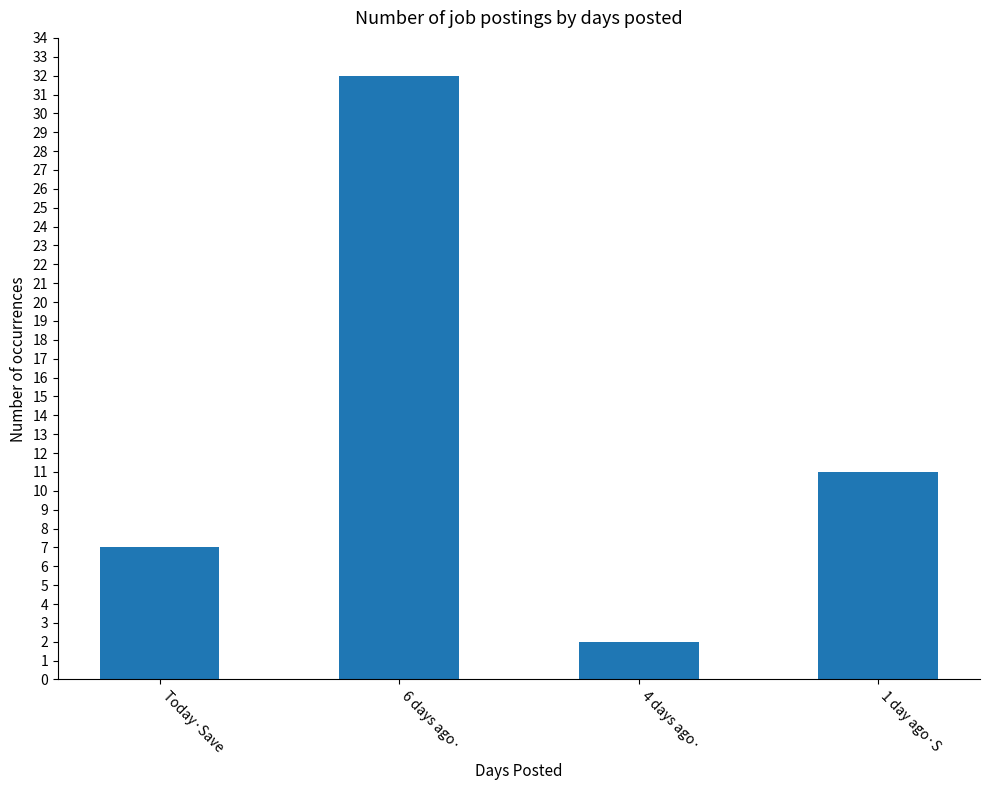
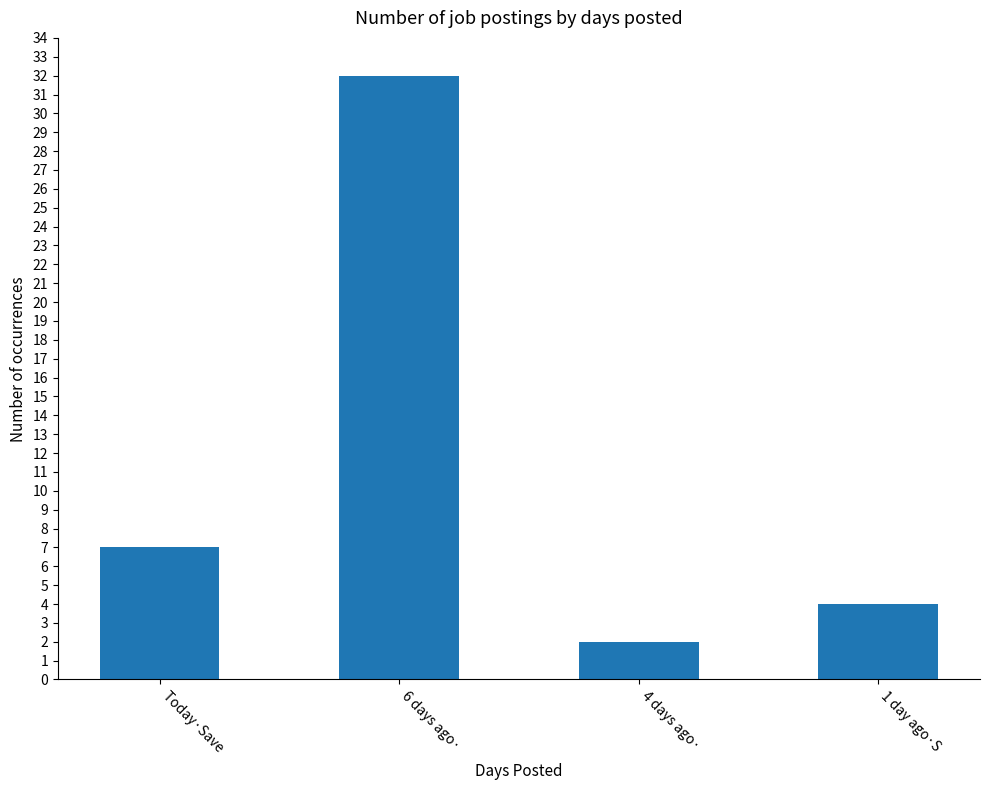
1 day ago·S: 11 -> 4
